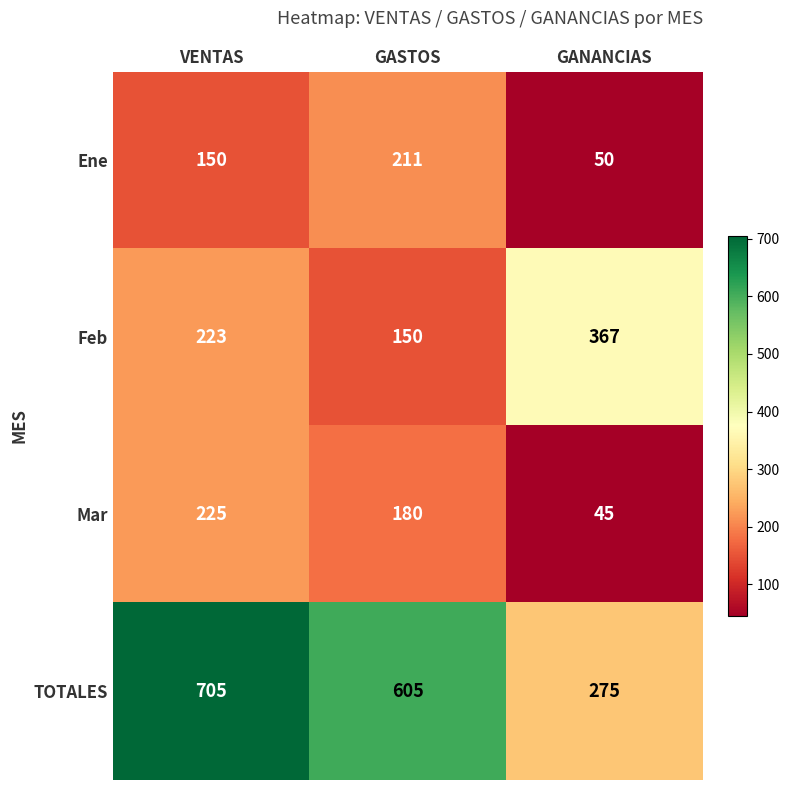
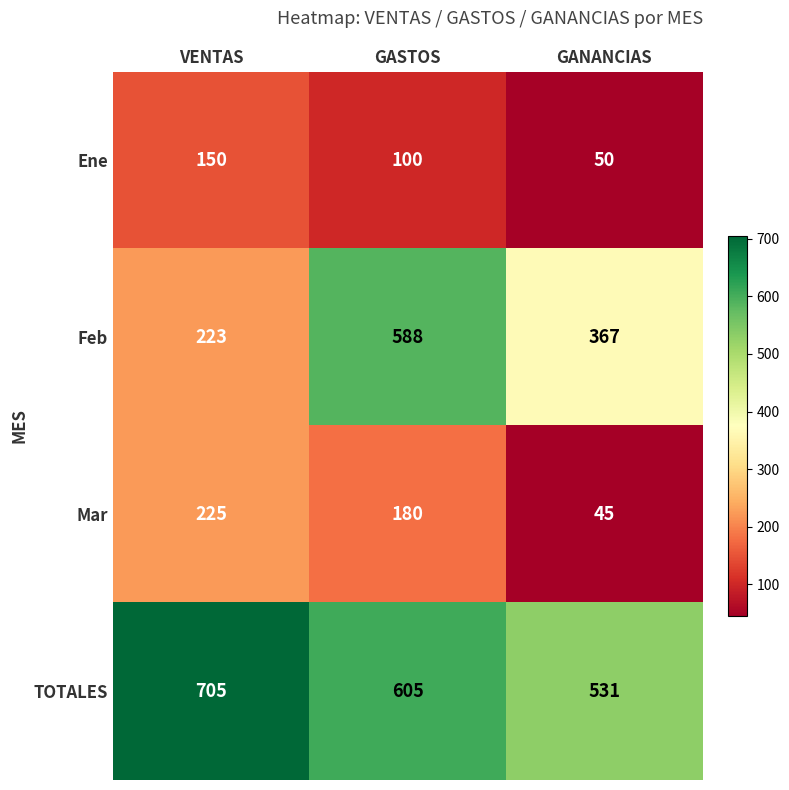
Ene, GASTOS: 211 -> 100
Feb, GASTOS: 150 -> 588
TOTALES, GANANCIAS: 275 -> 531
